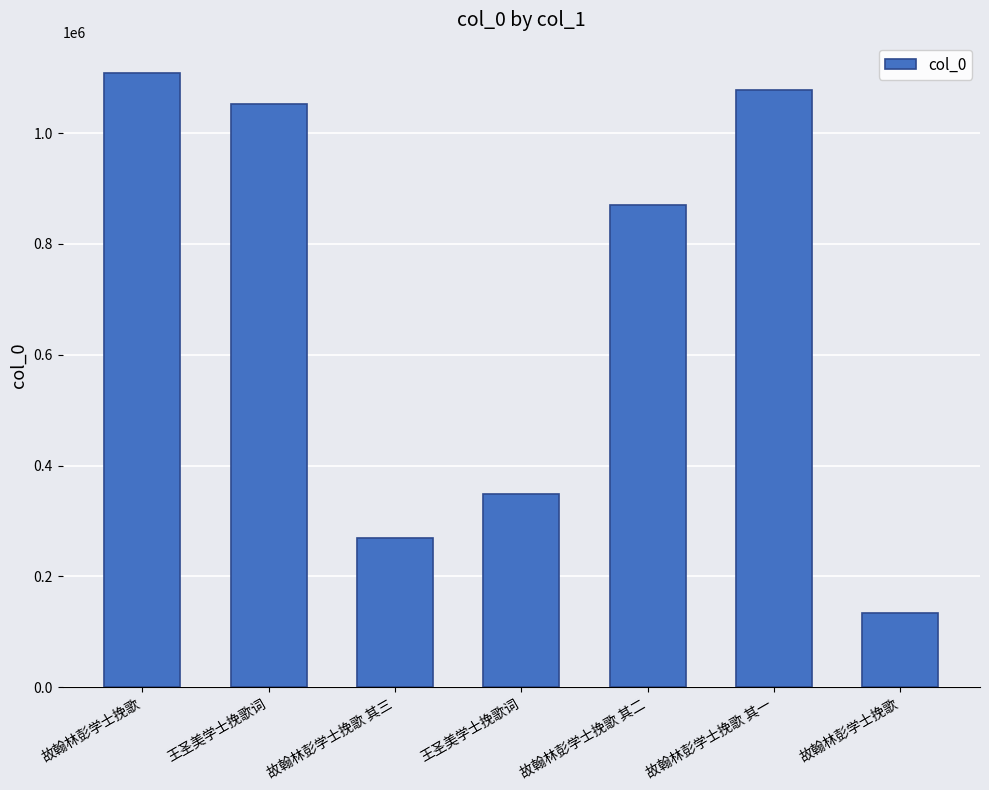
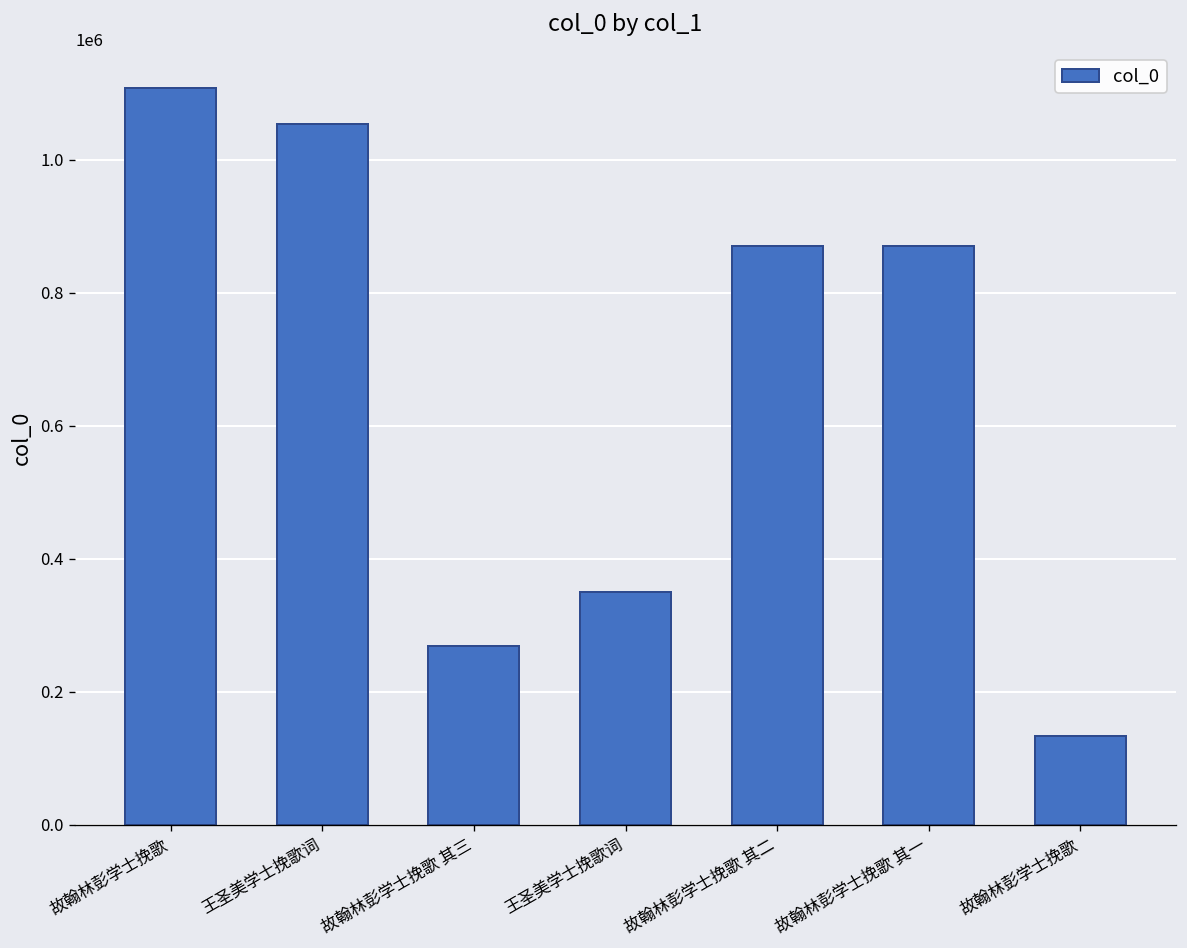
故翰林彭学士挽歌 其一: 1080000 -> 870000
